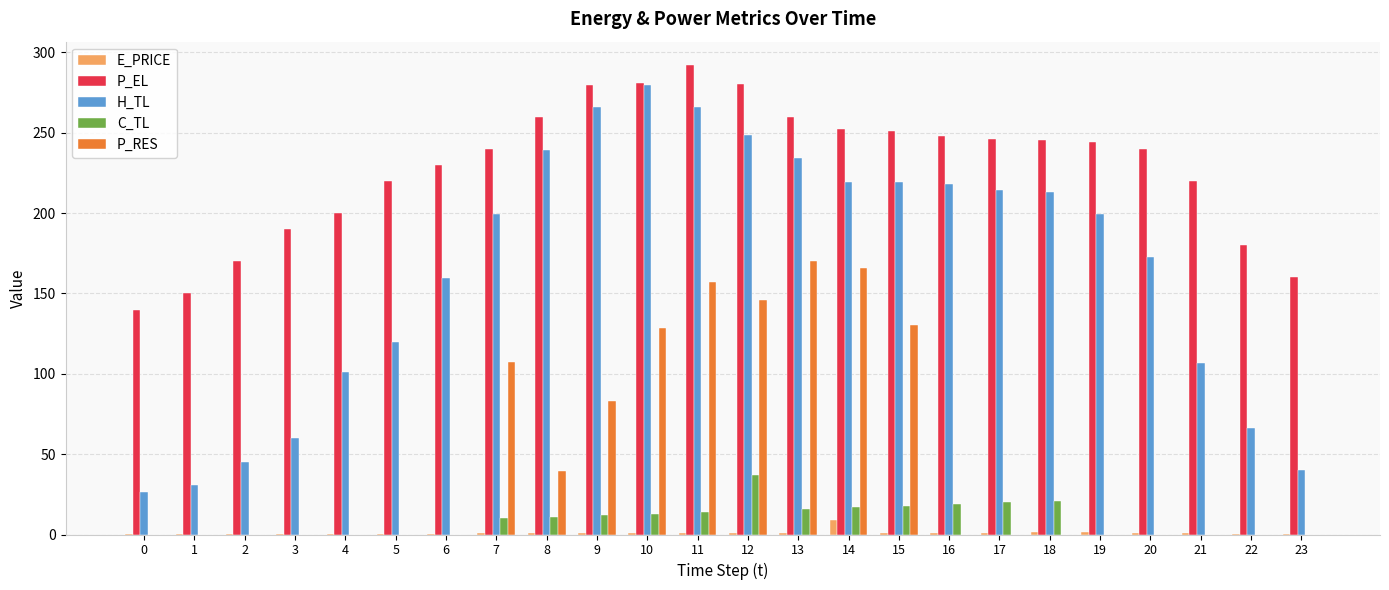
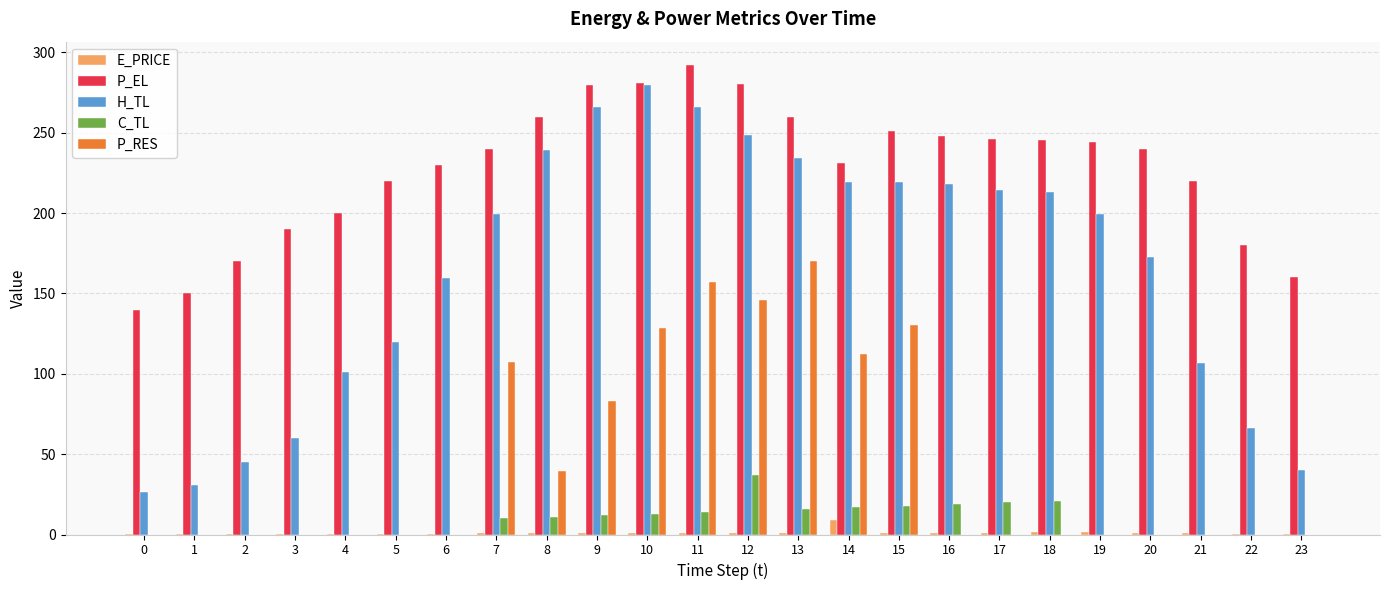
P_EL, 14: 252 -> 231
P_RES, 14: 166 -> 113
